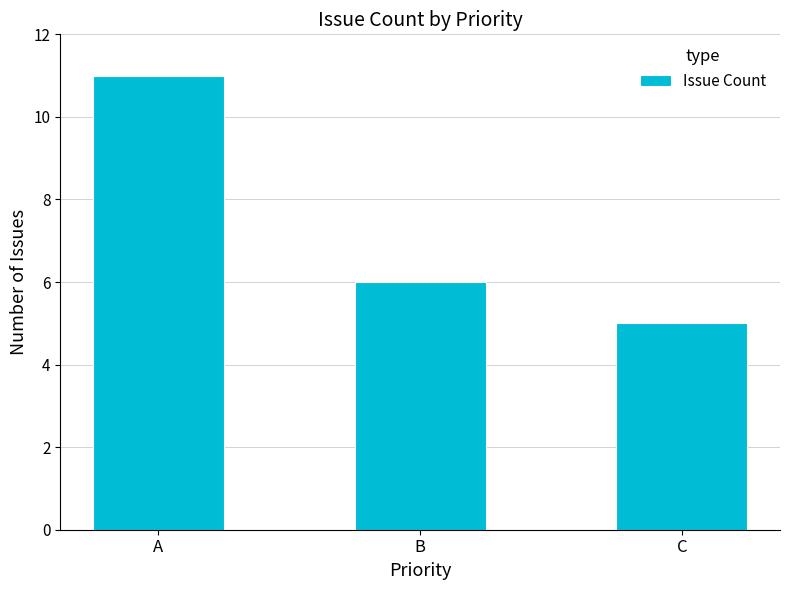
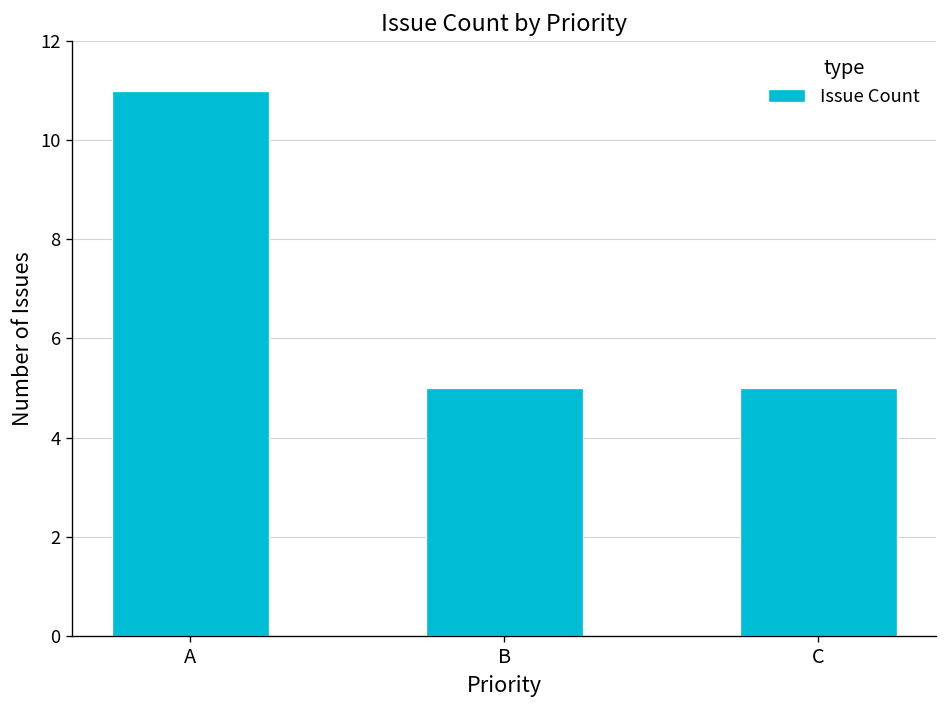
B: 6 -> 5
